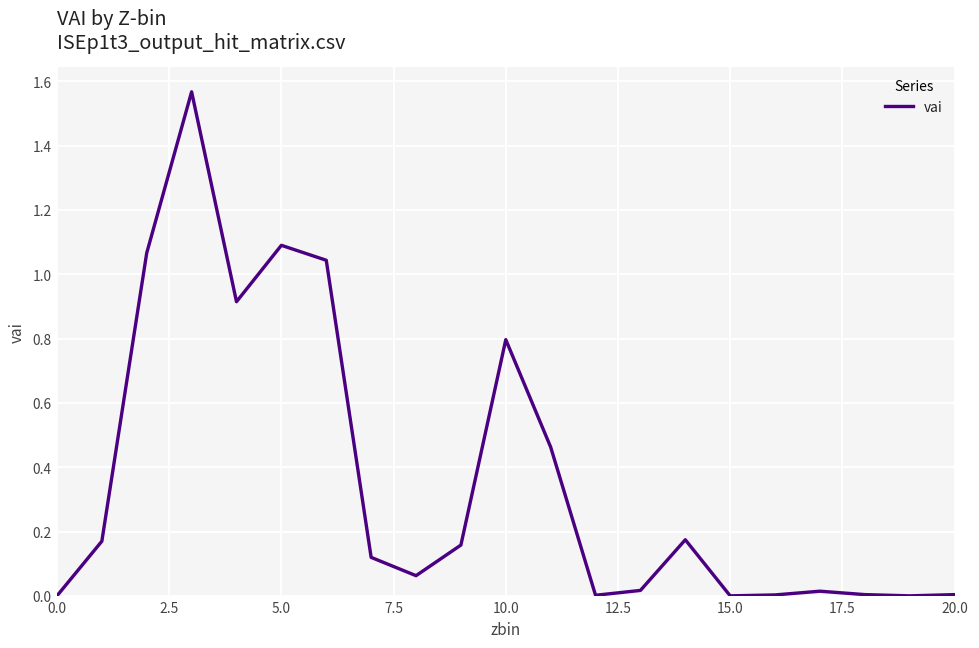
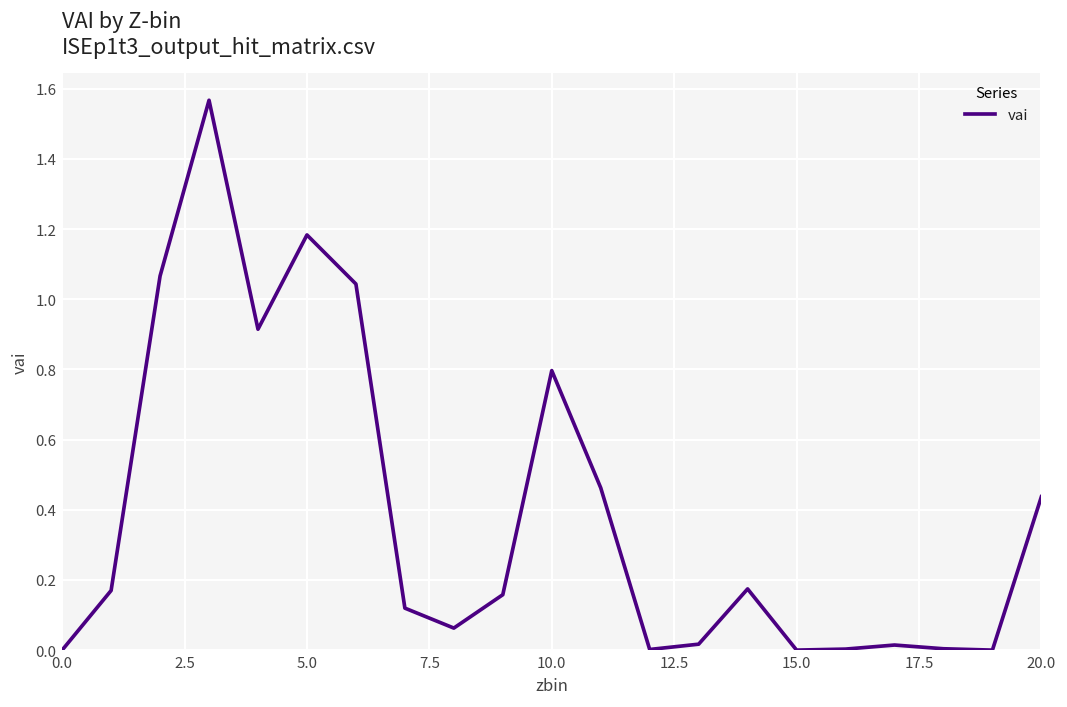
5.0: 1.09 -> 1.18
20.0: 0.00 -> 0.44
